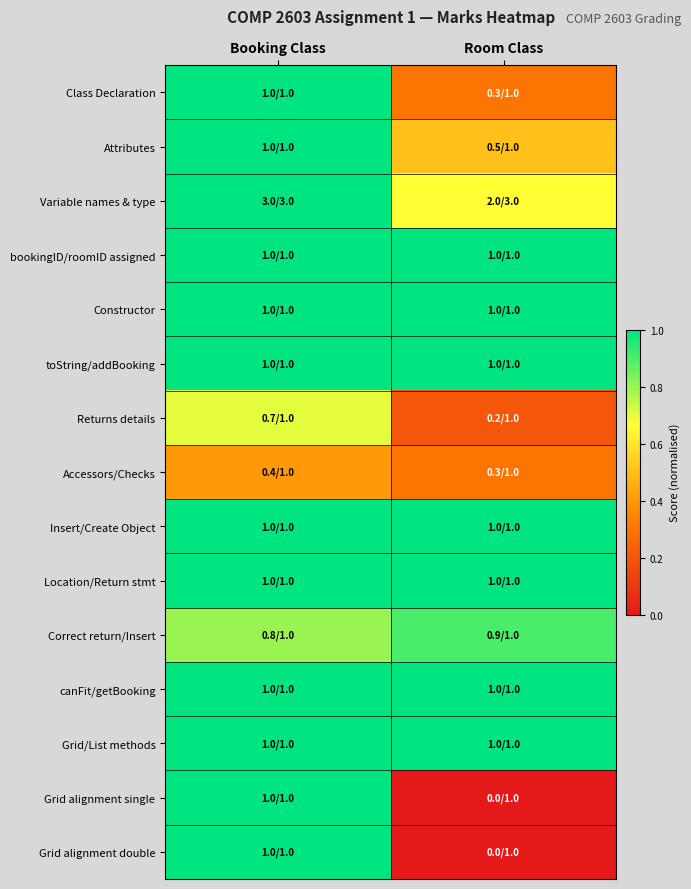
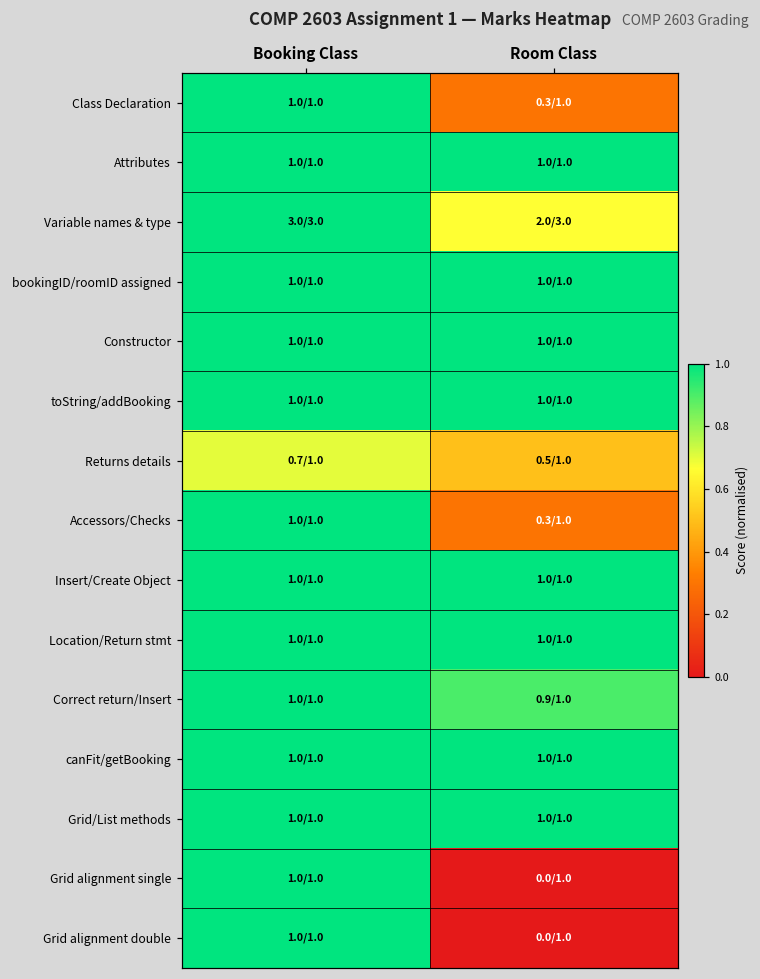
Attributes, Room Class: 0.5 -> 1.0
Returns details, Room Class: 0.2 -> 0.5
Accessors/Checks, Booking Class: 0.4 -> 1.0
Correct return/Insert, Booking Class: 0.8 -> 1.0
